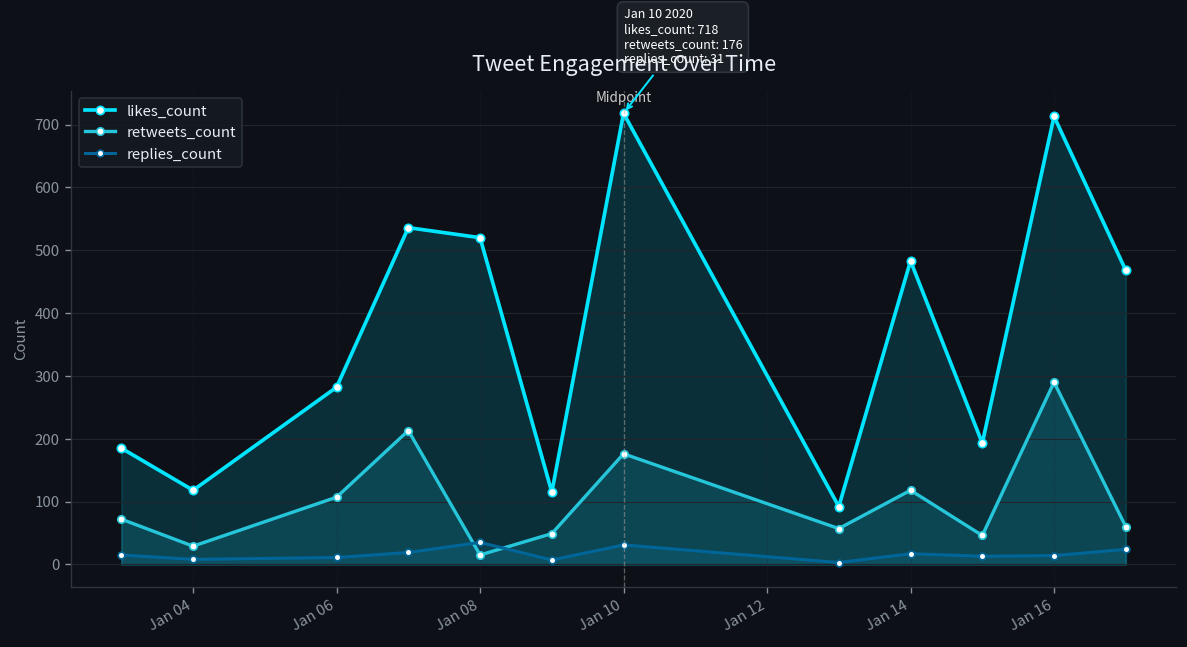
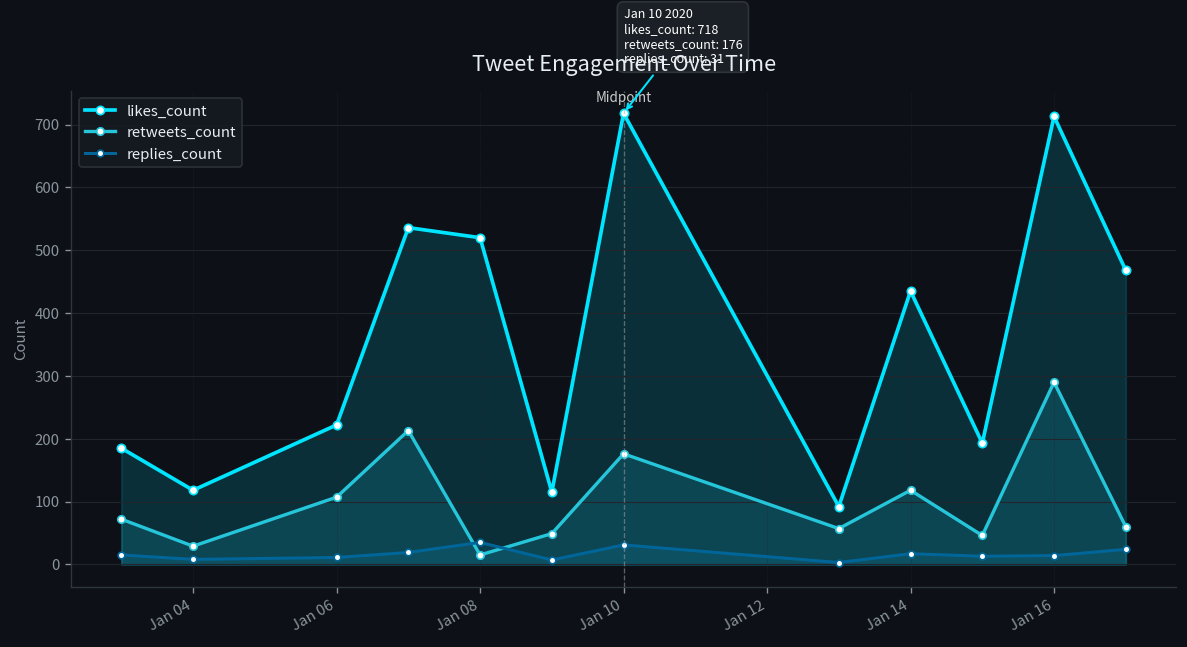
likes_count, Jan 06: 280 -> 220
likes_count, Jan 14: 480 -> 440
